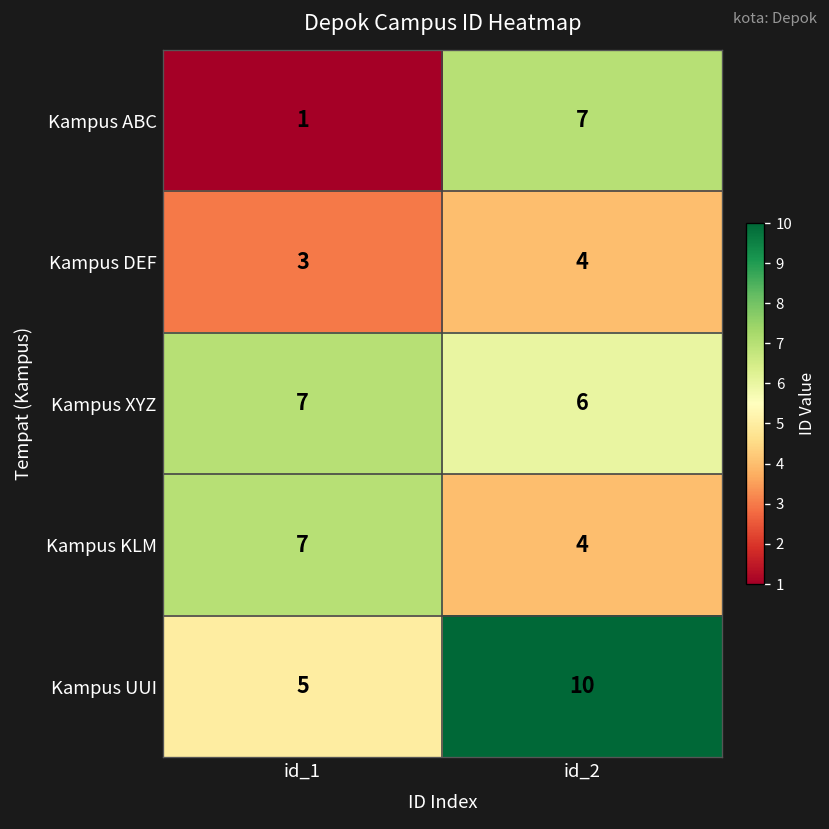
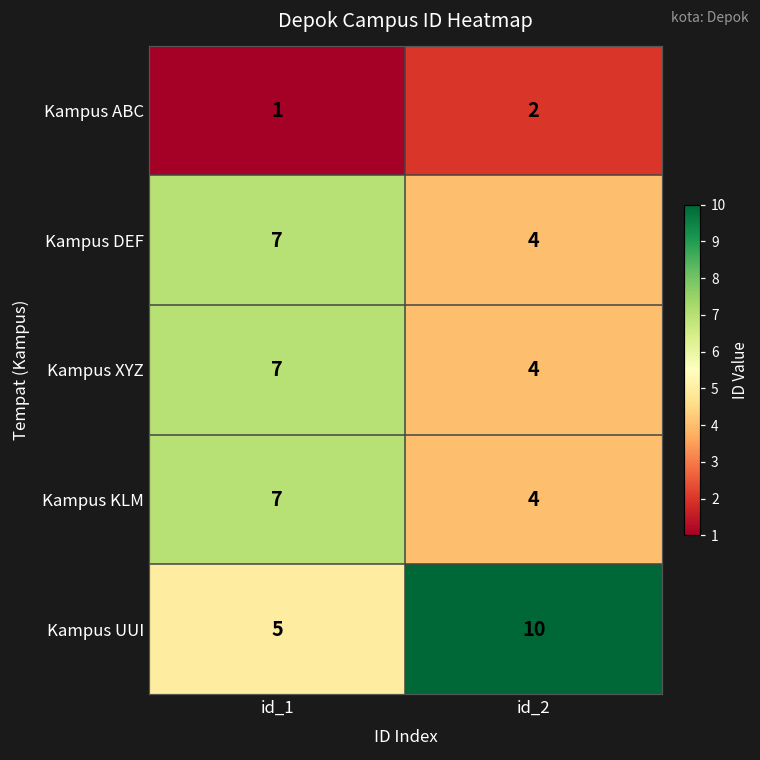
Kampus ABC, id_2: 7 -> 2
Kampus DEF, id_1: 3 -> 7
Kampus XYZ, id_2: 6 -> 4
